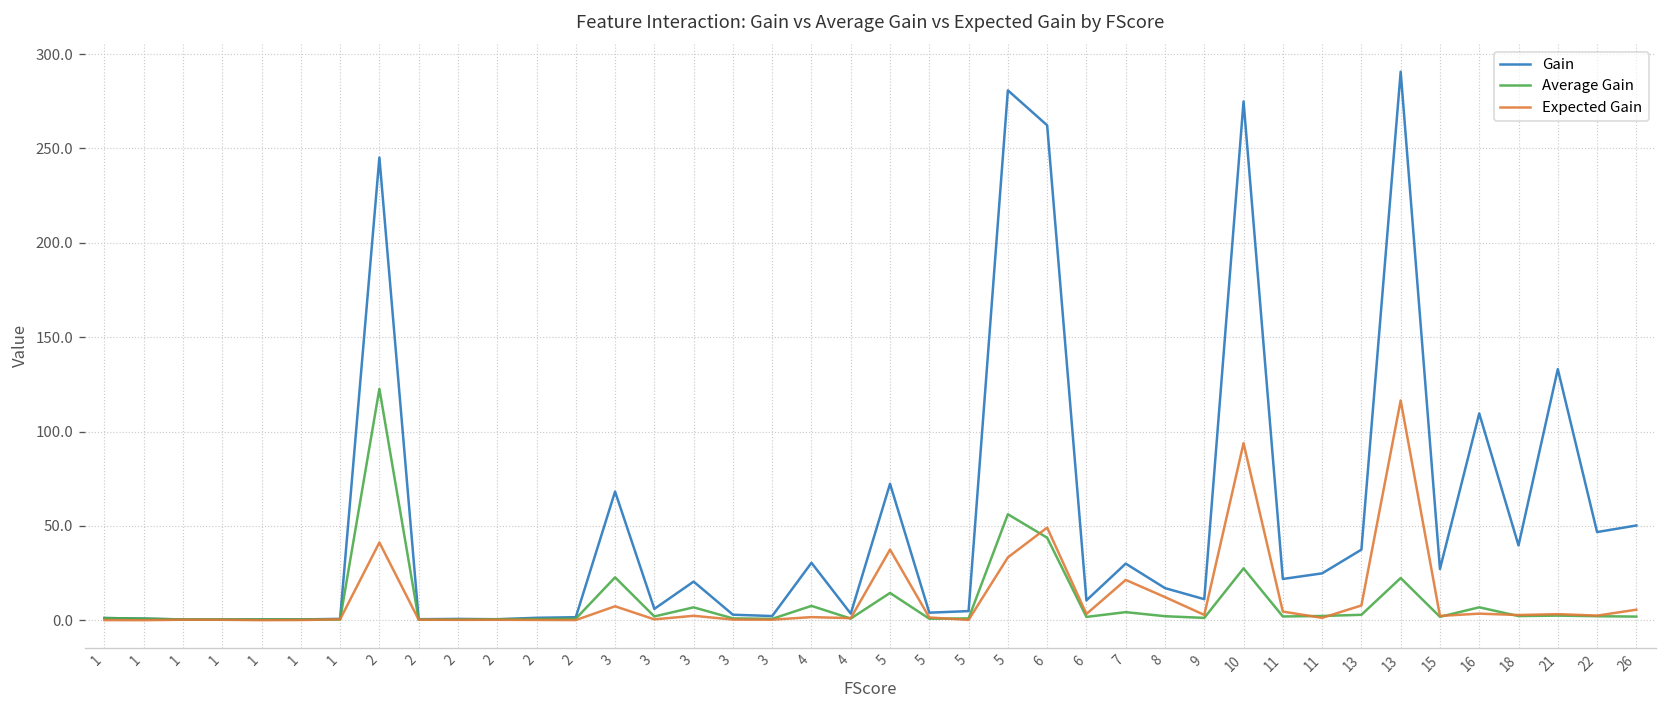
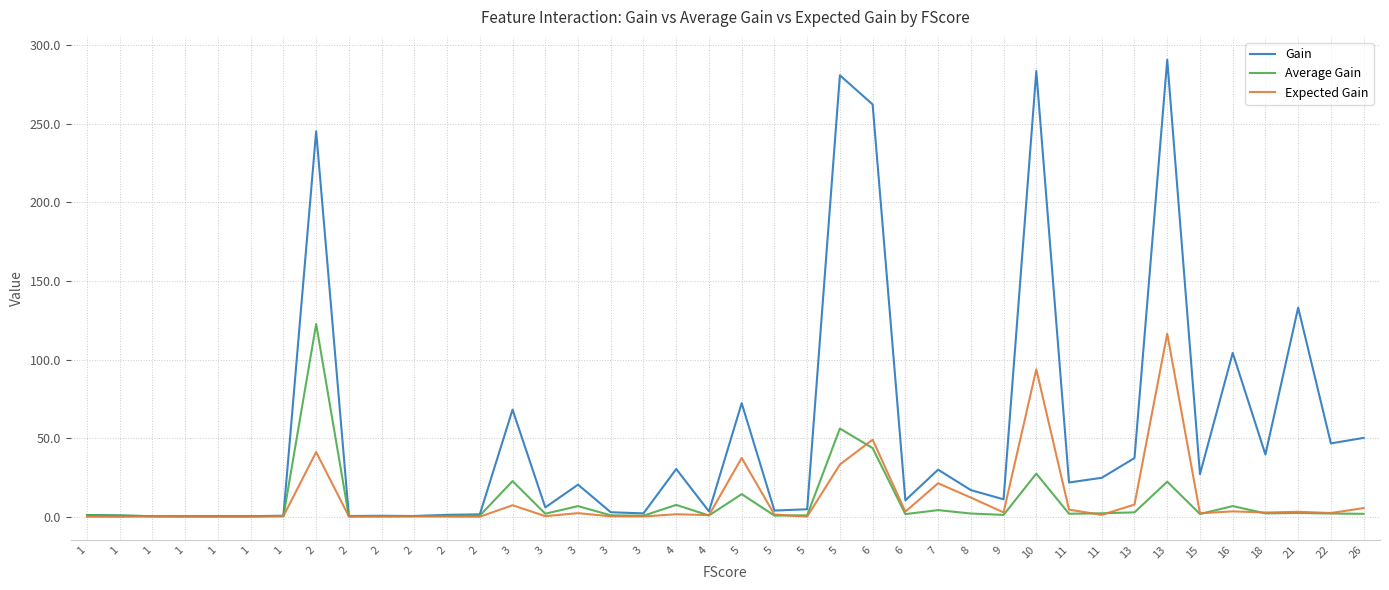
Gain, 10: 275 -> 283
Gain, 16: 110 -> 104
